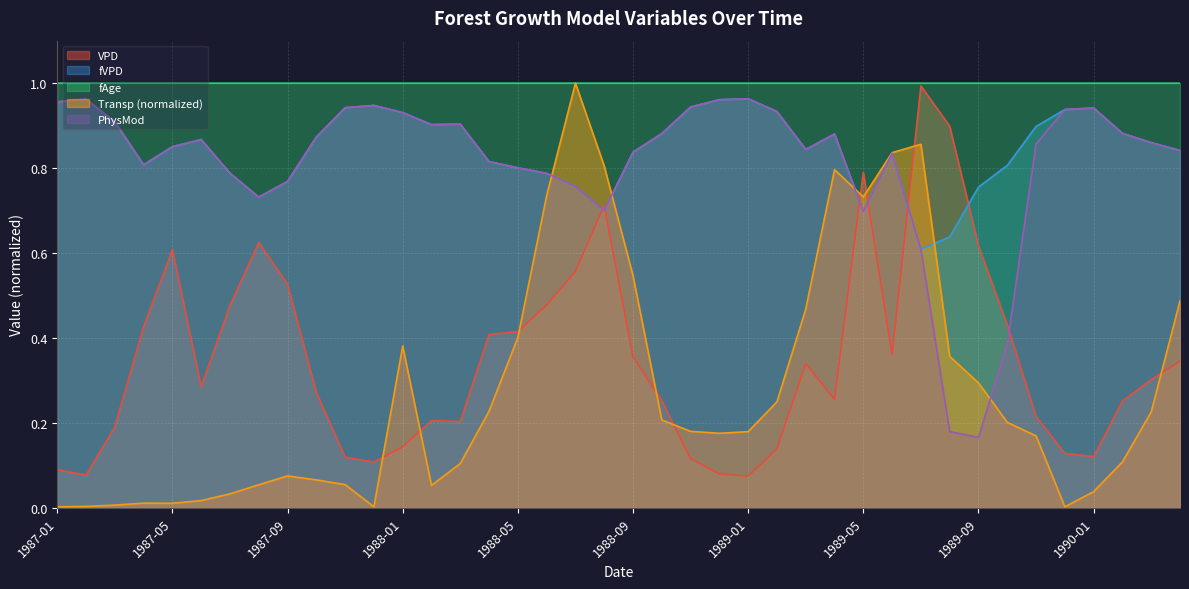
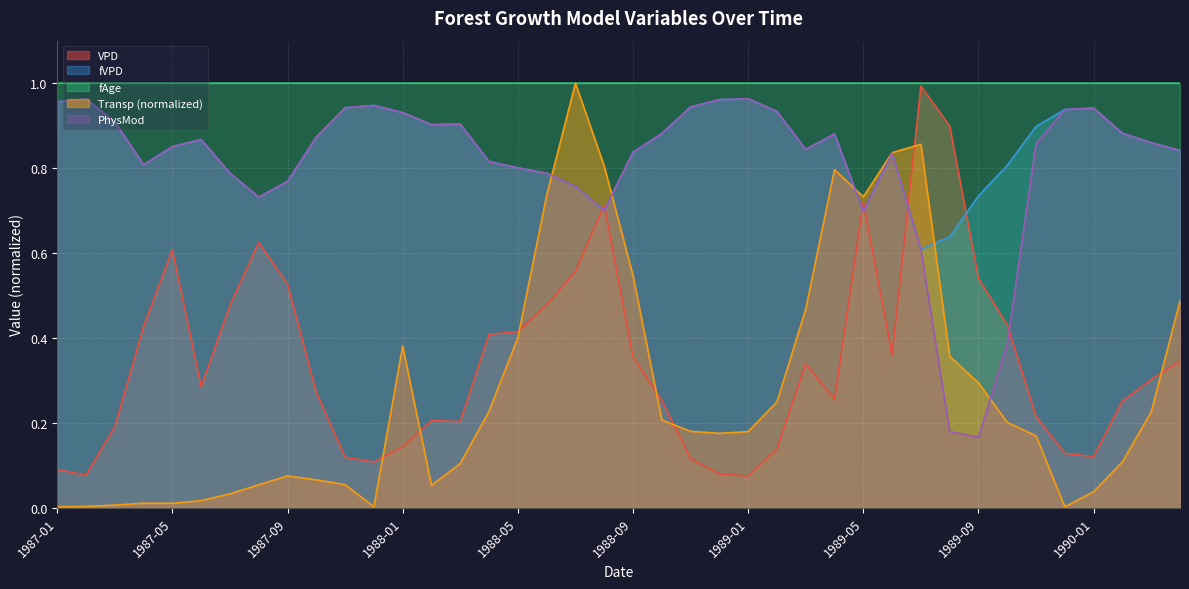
VPD, 1989-05: 0.79 -> 0.72
VPD, 1989-09: 0.62 -> 0.54
fVPD, 1989-09: 0.76 -> 0.73
